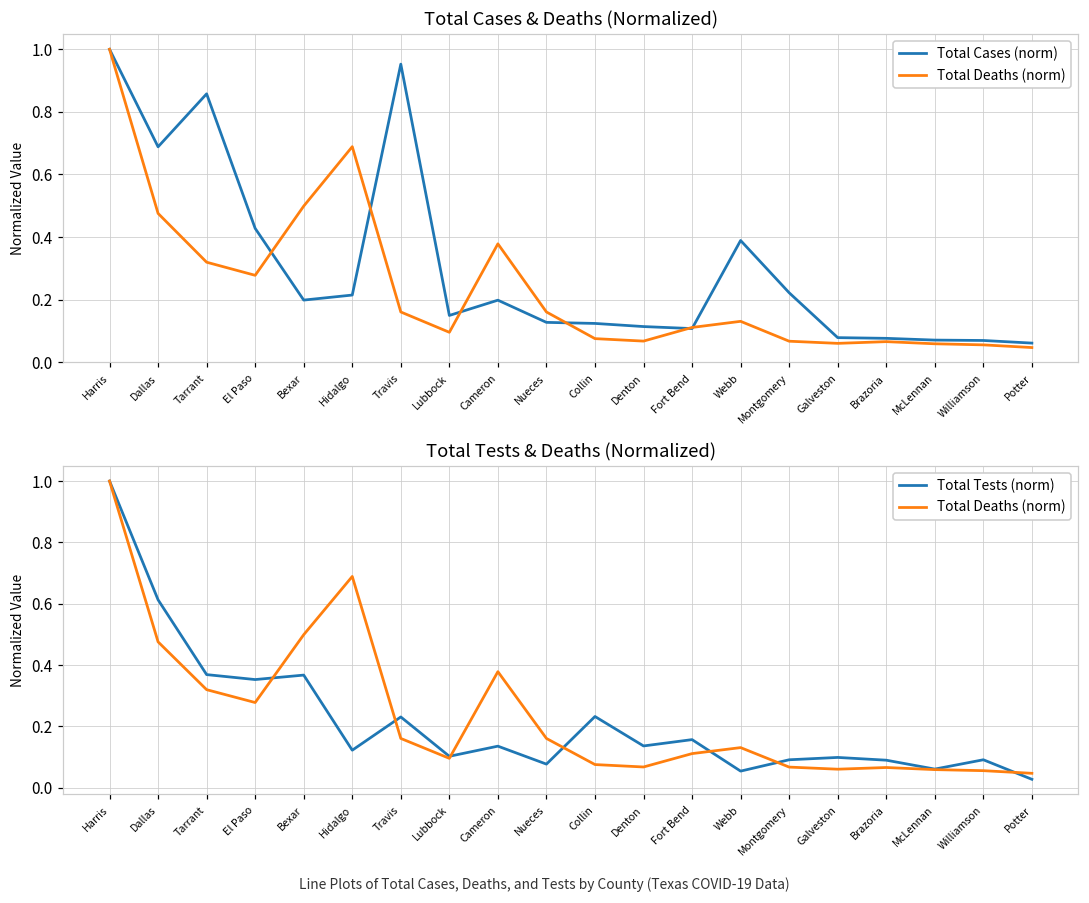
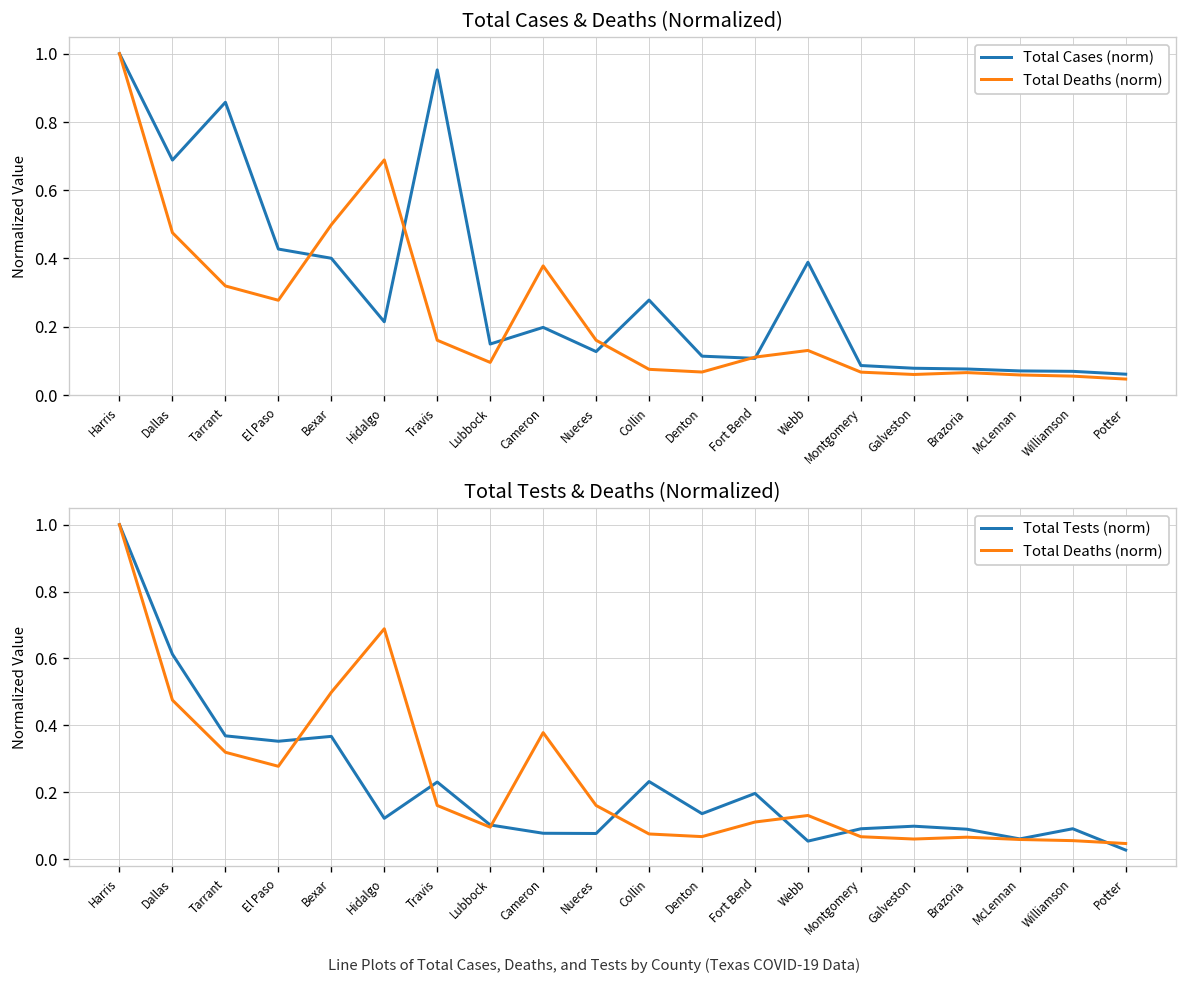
Total Cases & Deaths (Normalized), Total Cases (norm), Bexar: 0.20 -> 0.40
Total Cases & Deaths (Normalized), Total Cases (norm), Collin: 0.12 -> 0.28
Total Cases & Deaths (Normalized), Total Cases (norm), Montgomery: 0.22 -> 0.09
Total Tests & Deaths (Normalized), Total Tests (norm), Cameron: 0.13 -> 0.08
Total Tests & Deaths (Normalized), Total Tests (norm), Fort Bend: 0.16 -> 0.20
